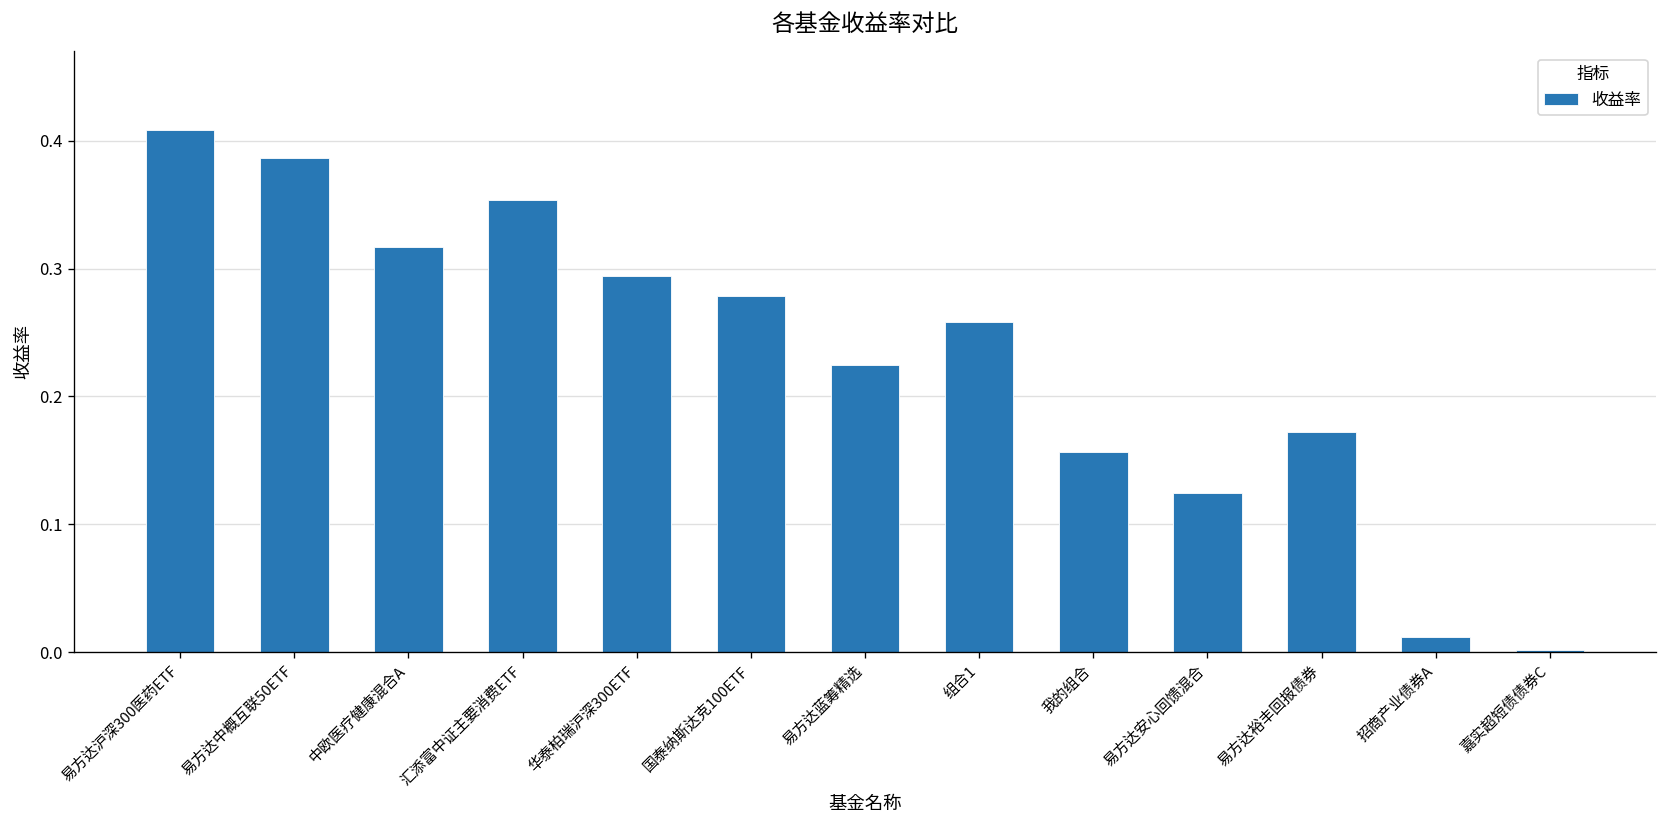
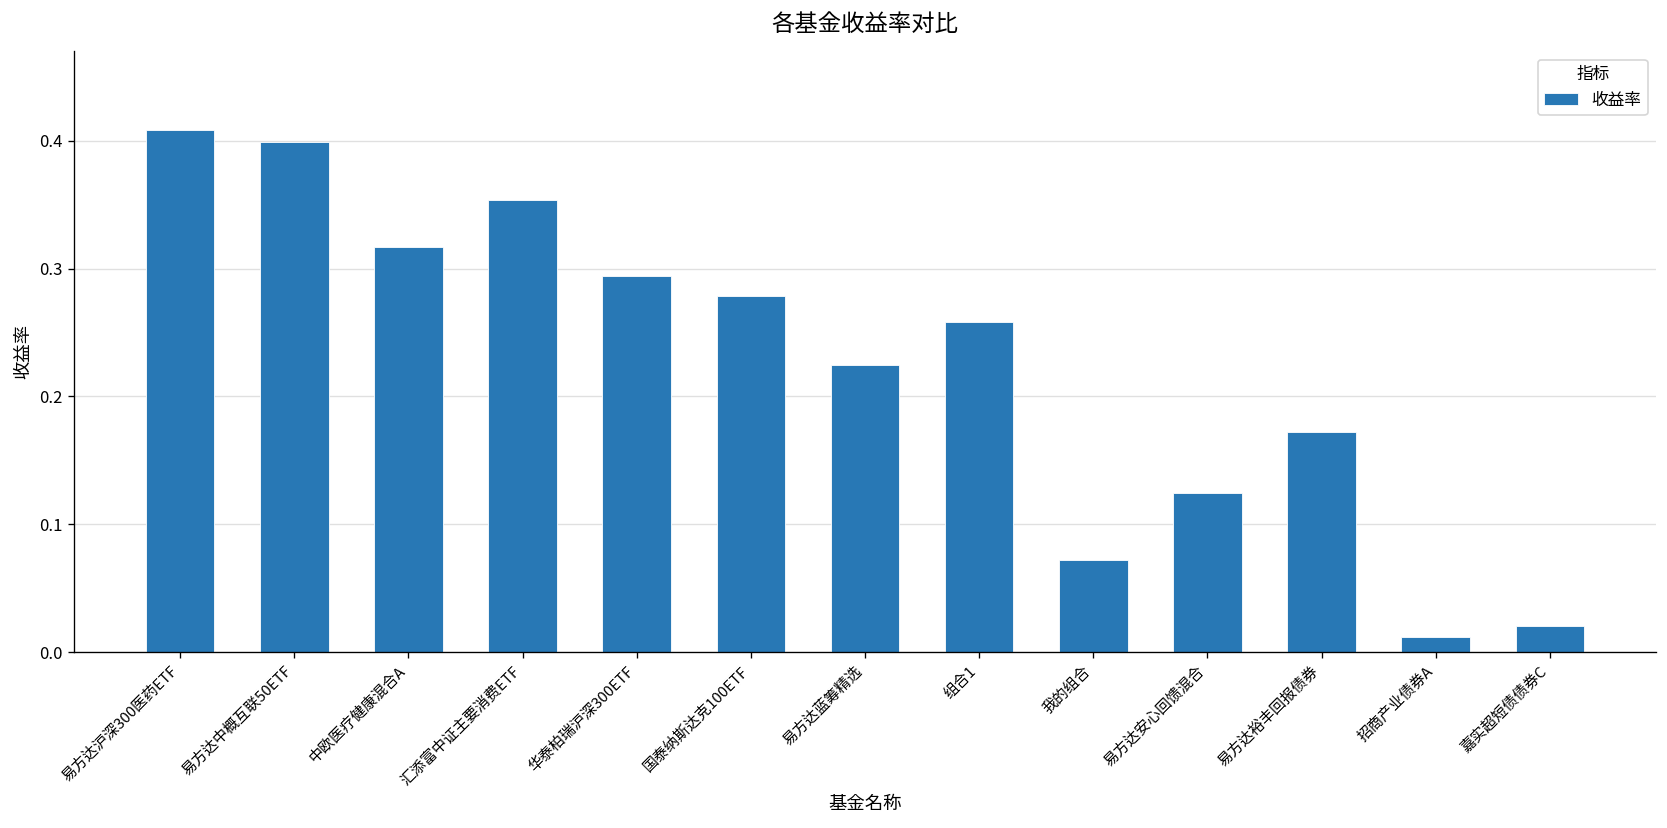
易方达中概互联50ETF: 0.387 -> 0.399
我的组合: 0.157 -> 0.072
嘉实超短债债券C: 0.002 -> 0.021
